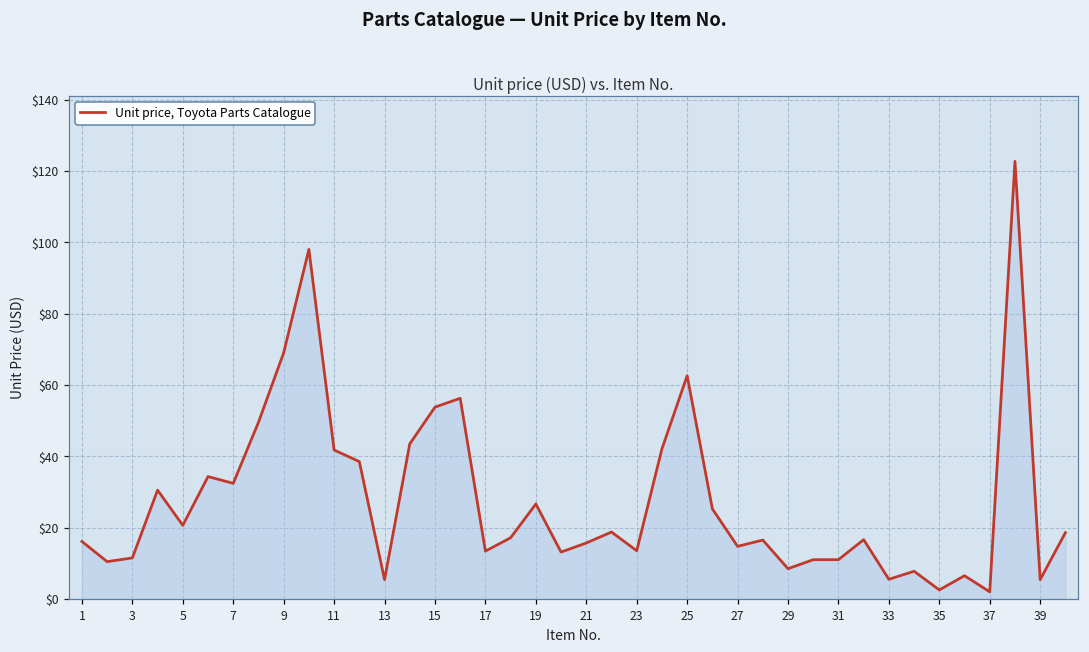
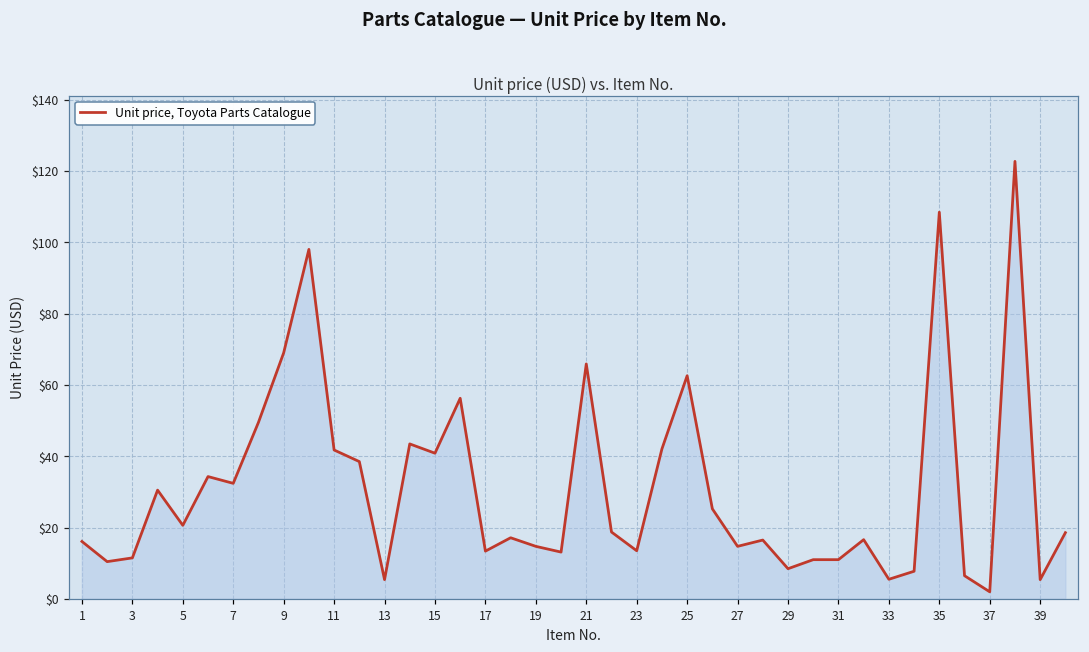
15: $54 -> $41
19: $27 -> $15
21: $16 -> $66
35: $3 -> $108
